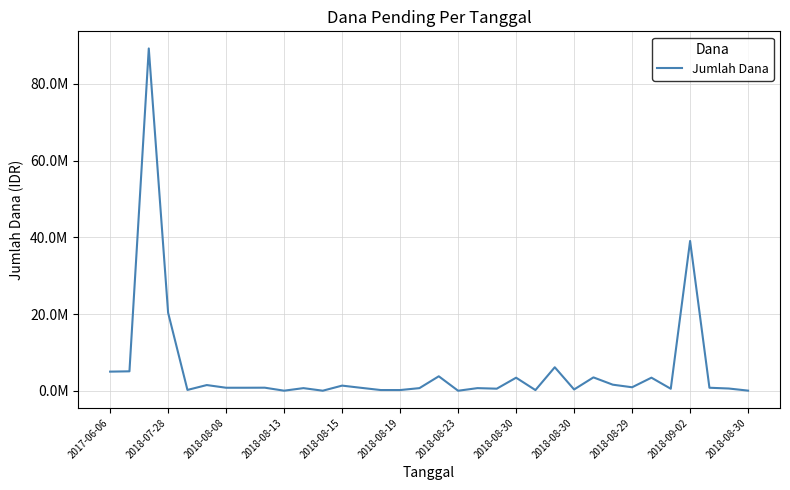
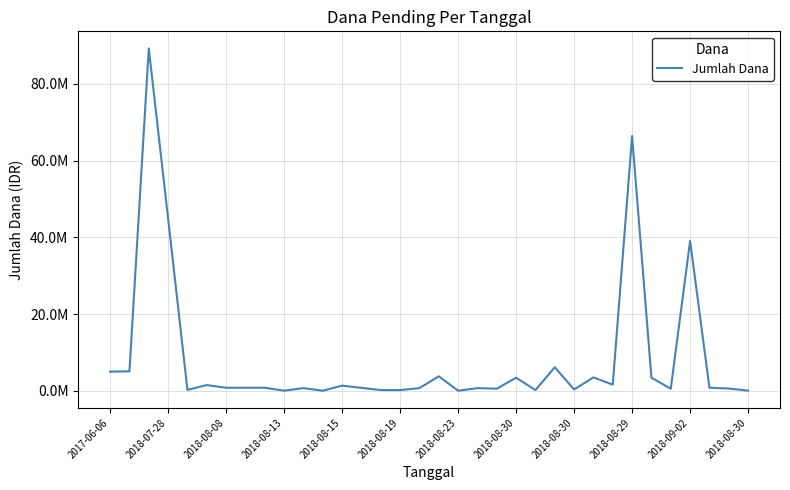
2018-07-28: 20000000 -> 45000000
2018-08-29: 1000000 -> 66000000
